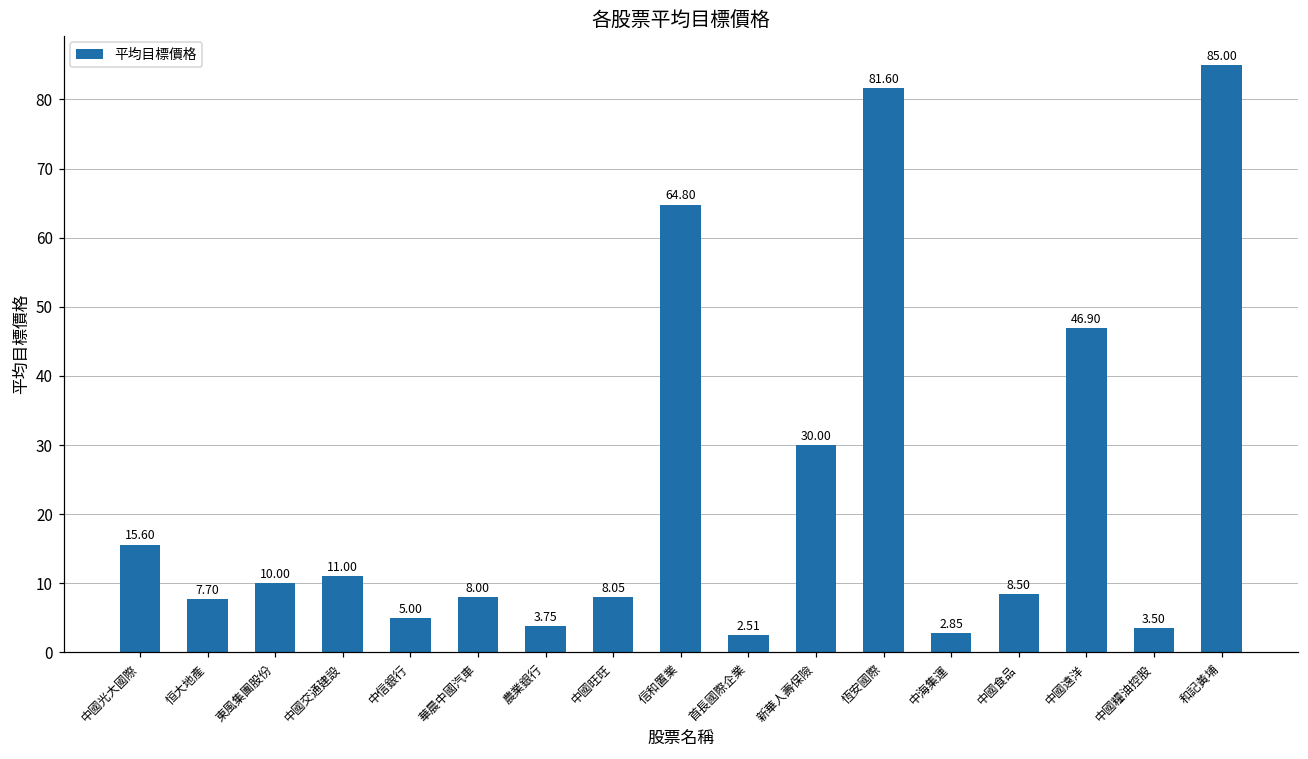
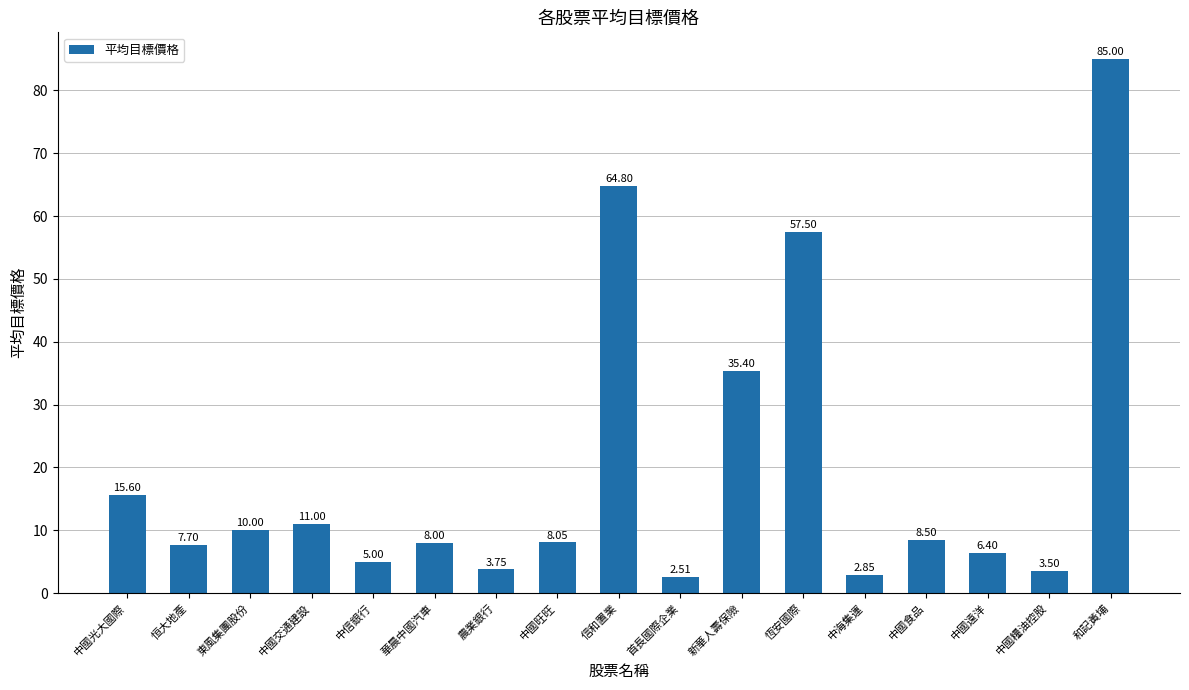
新華人壽保險: 30.00 -> 35.40
恆安國際: 81.60 -> 57.50
中國遠洋: 46.90 -> 6.40
